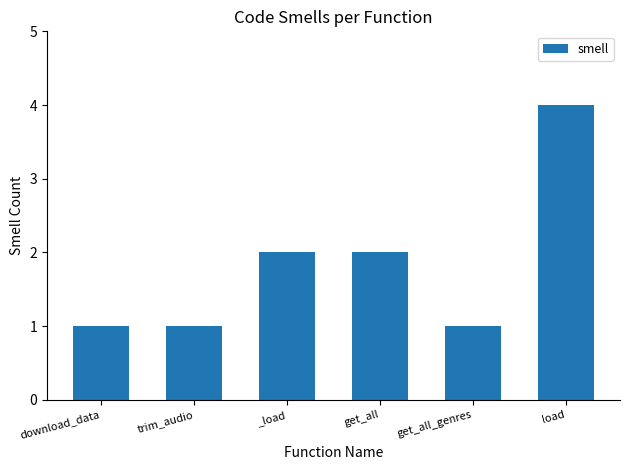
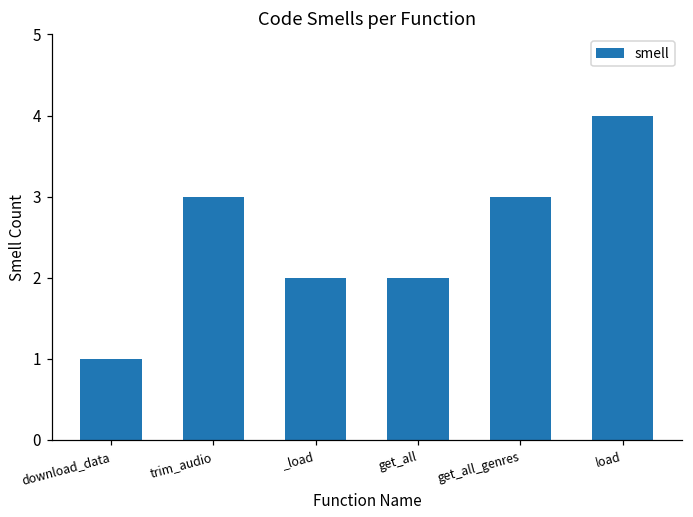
trim_audio: 1 -> 3
get_all_genres: 1 -> 3
